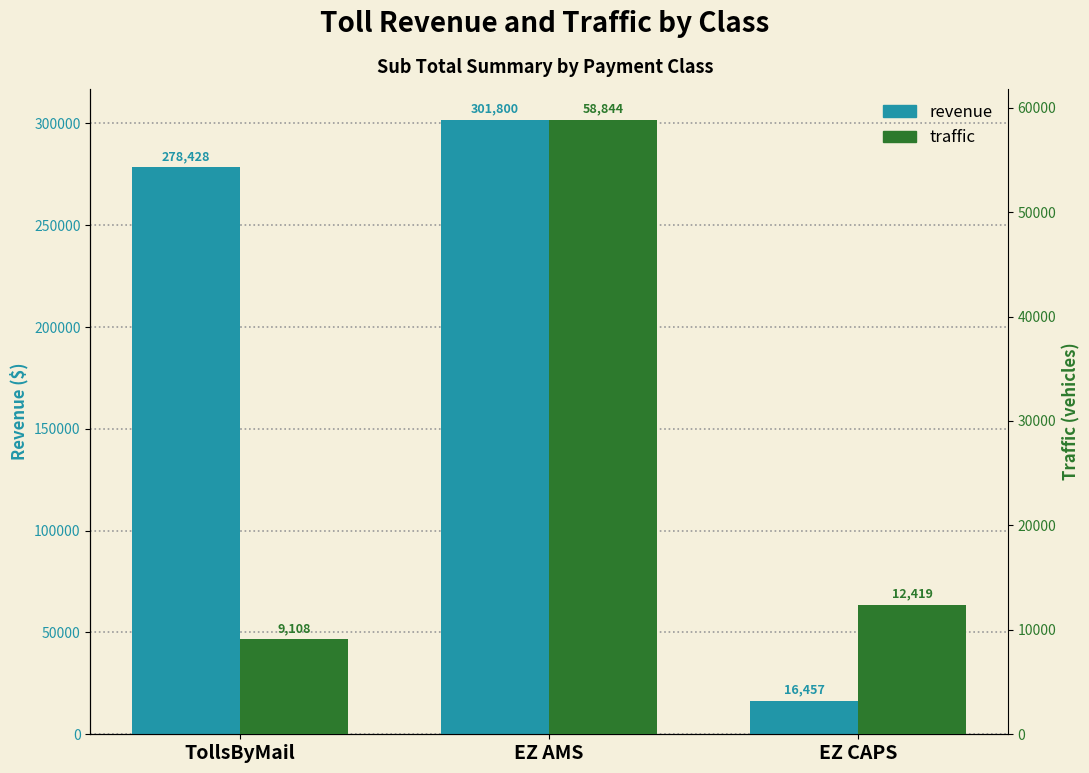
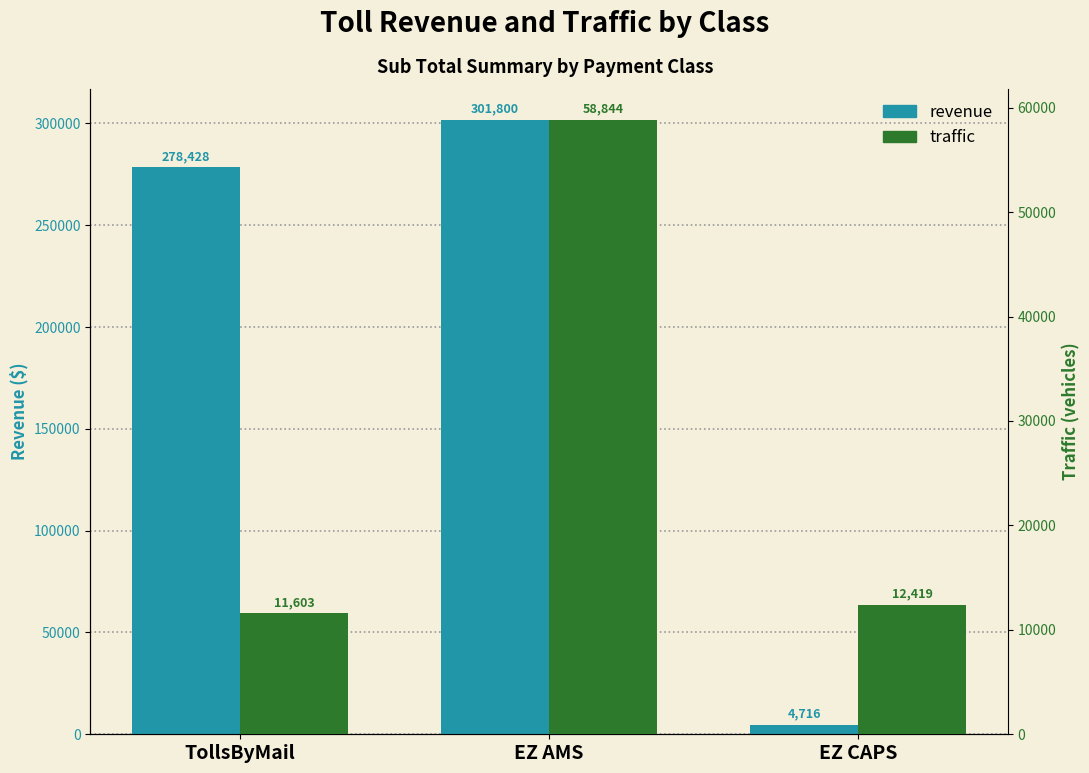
revenue, EZ CAPS: 16,457 -> 4,716
traffic, TollsByMail: 9,108 -> 11,603
